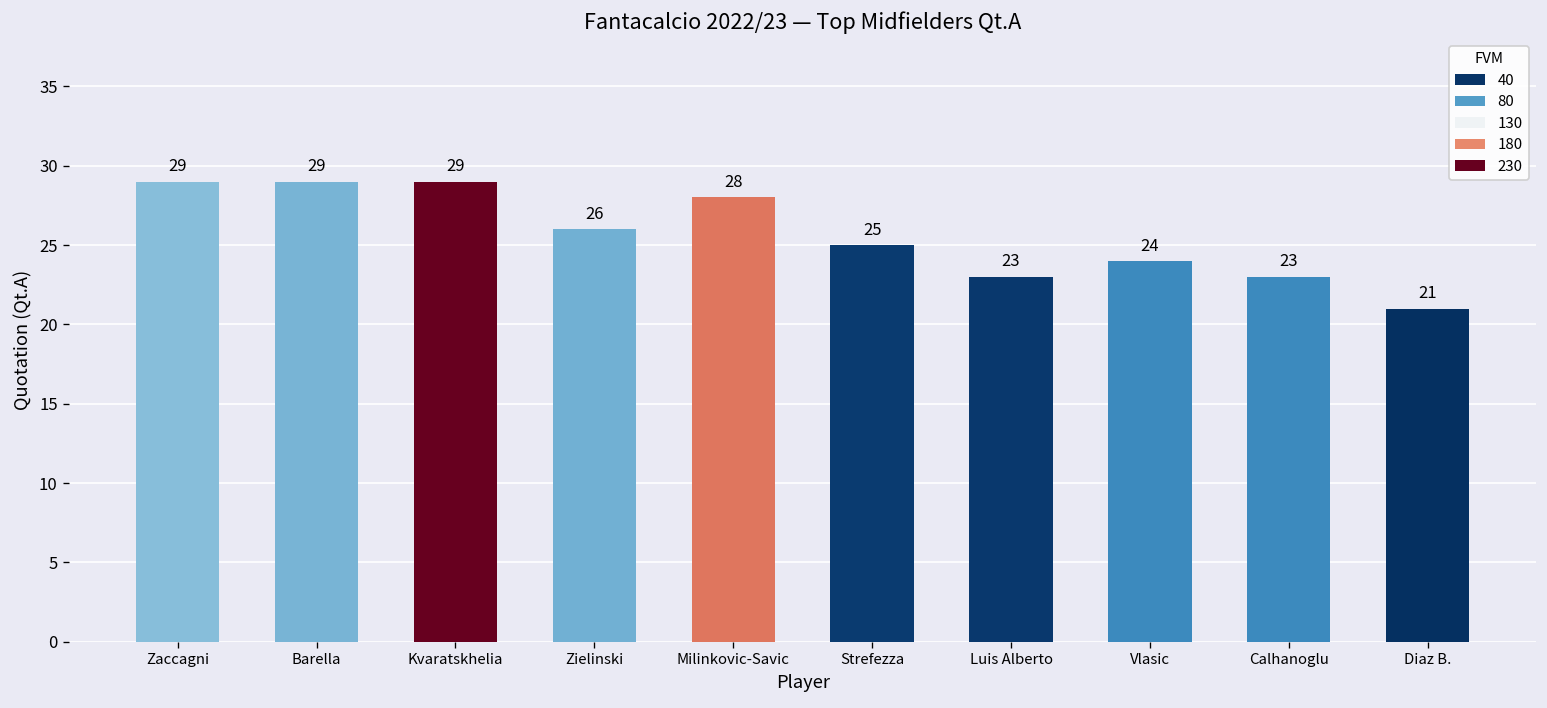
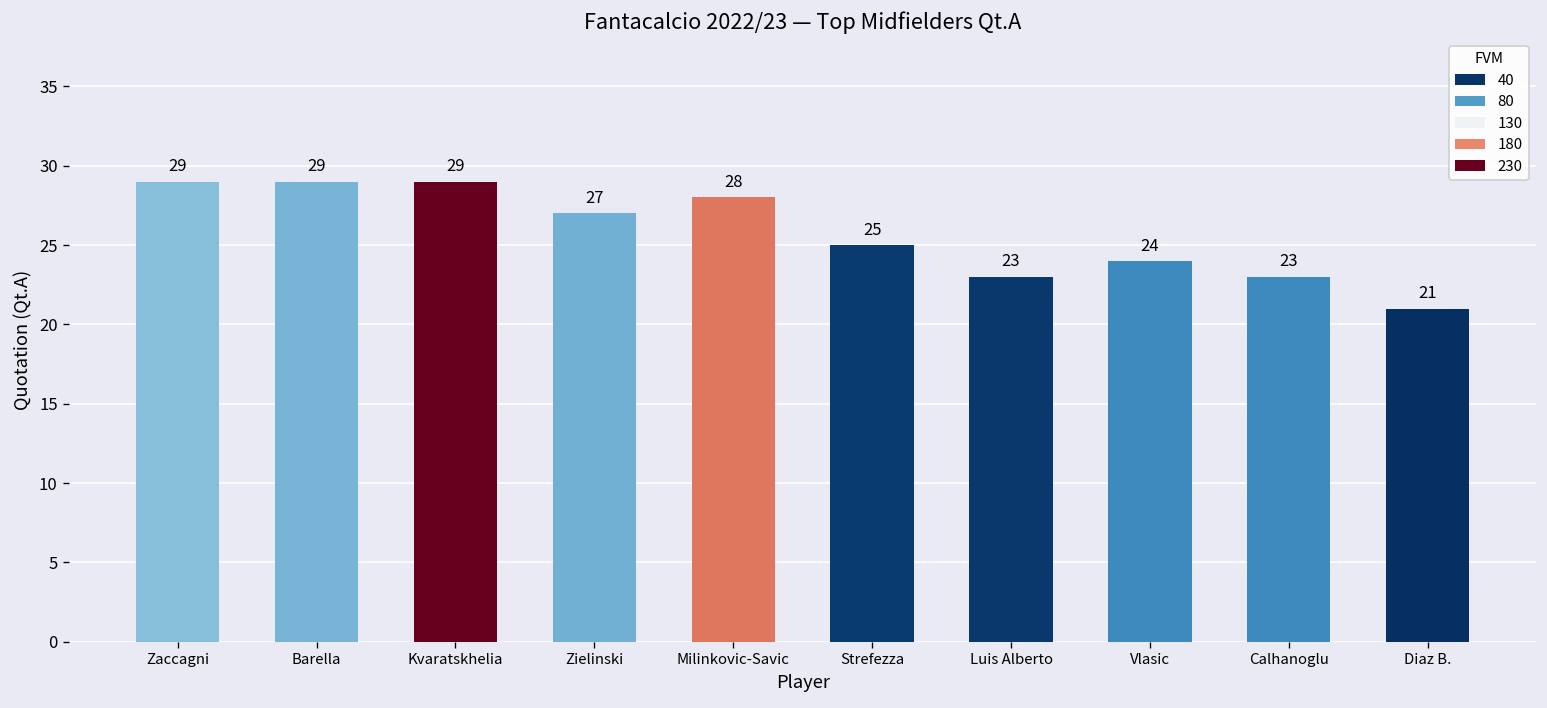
Zielinski: 26 -> 27
